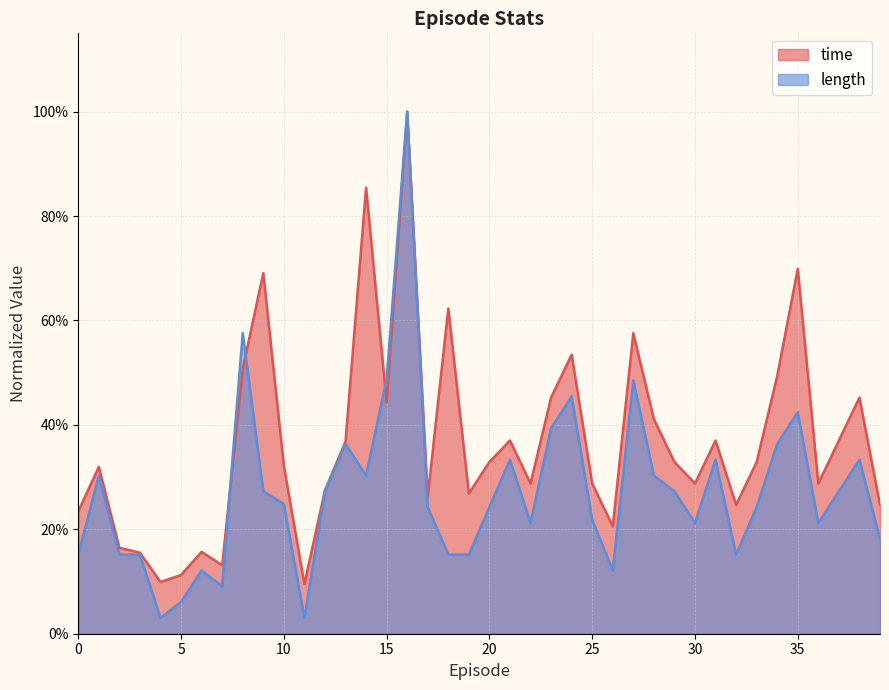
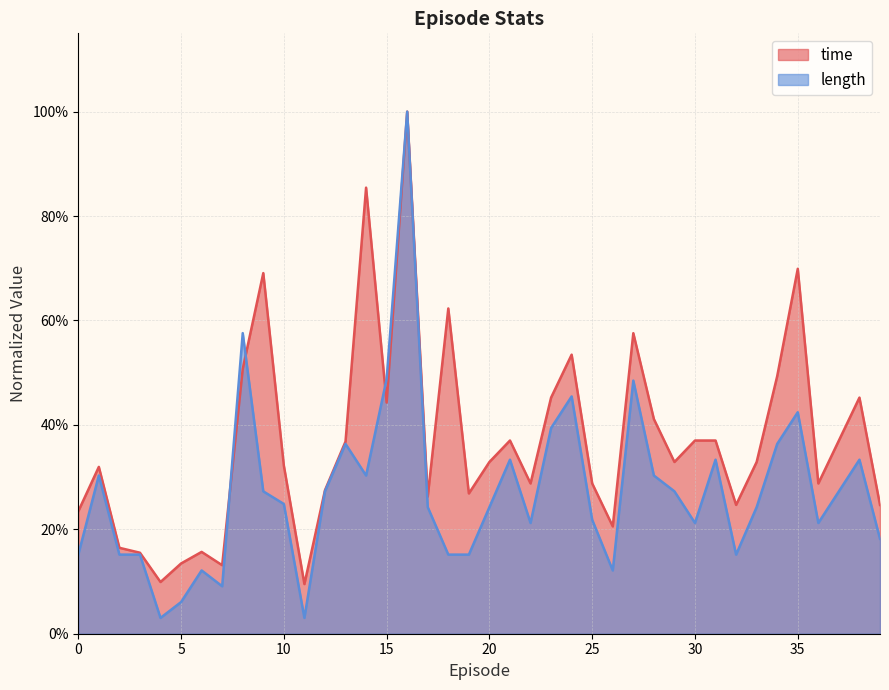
time, 5: 11% -> 13%
time, 30: 29% -> 37%
